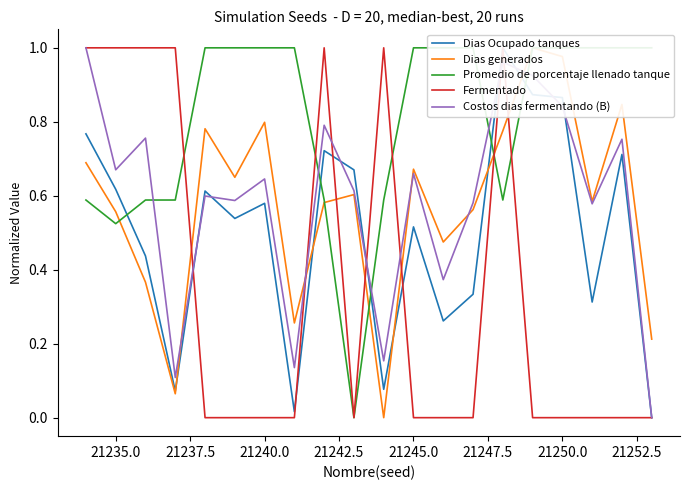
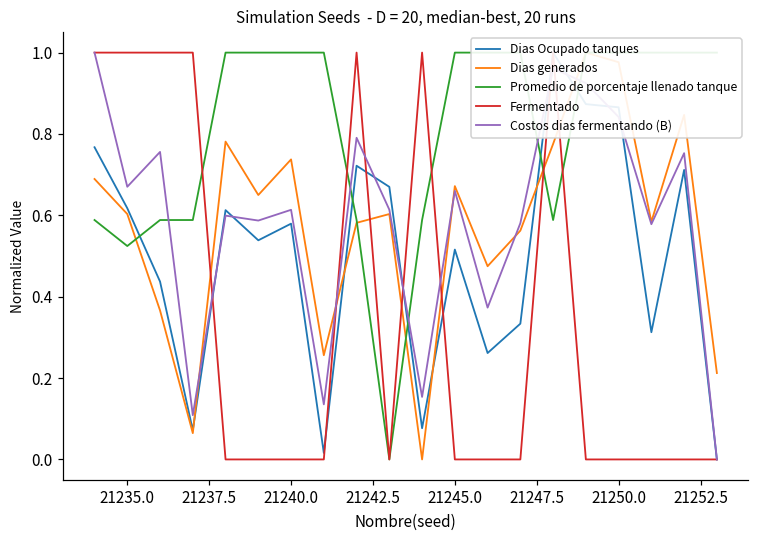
Dias generados, 21235.0: 0.56 -> 0.60
Dias generados, 21240.0: 0.80 -> 0.74
Costos dias fermentando (B), 21240.0: 0.65 -> 0.61
